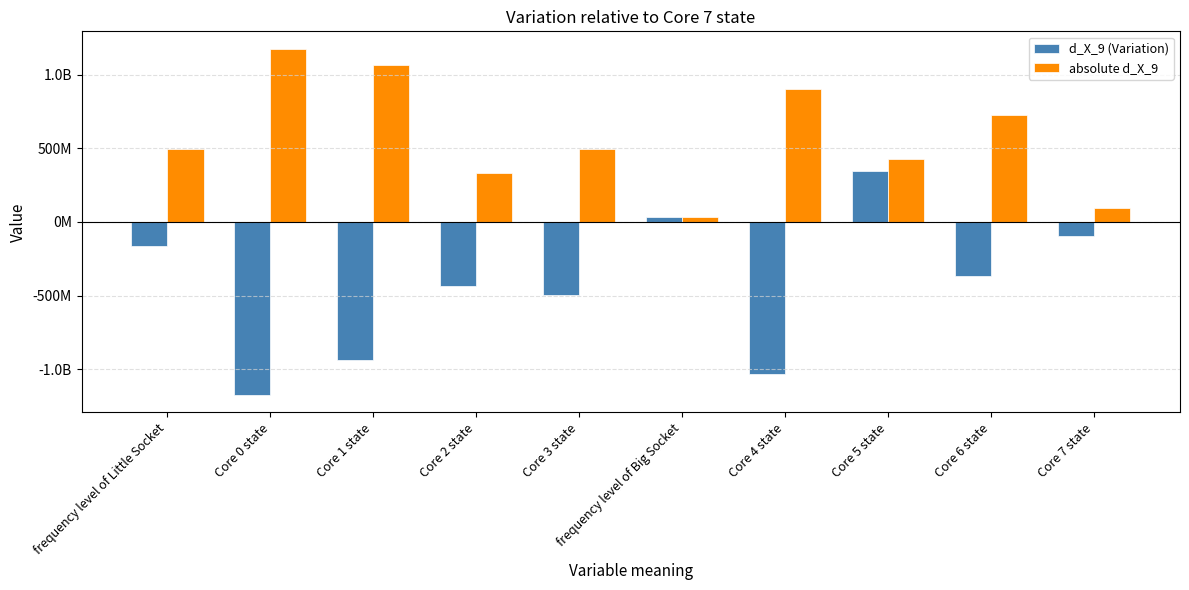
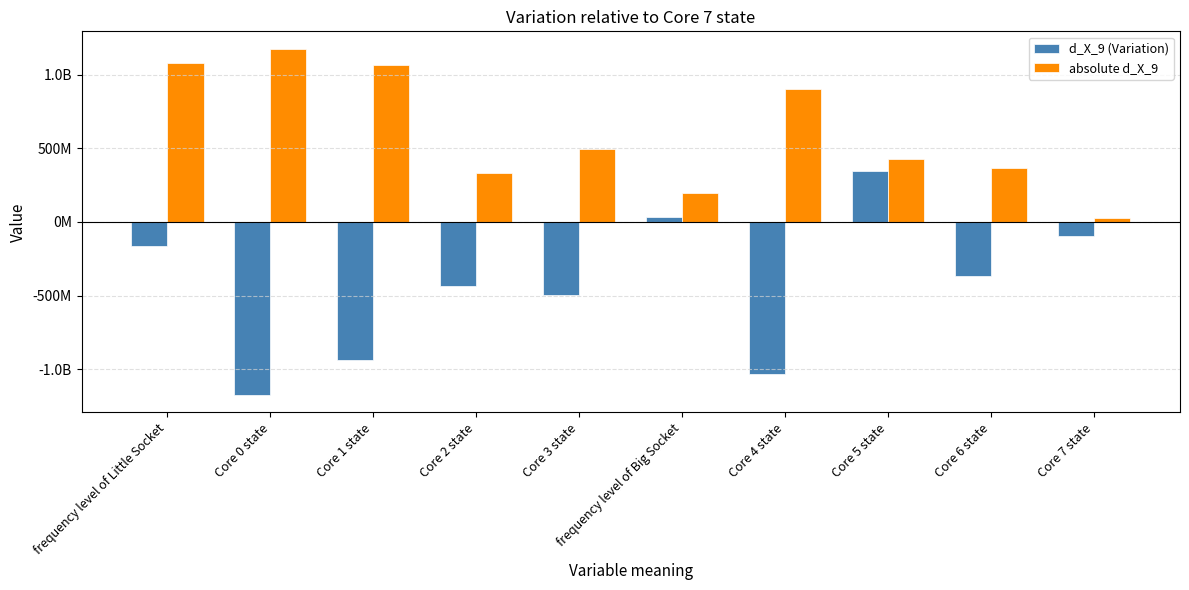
absolute d_X_9, frequency level of Little Socket: 500000000 -> 1080000000
absolute d_X_9, frequency level of Big Socket: 30000000 -> 200000000
absolute d_X_9, Core 6 state: 730000000 -> 370000000
absolute d_X_9, Core 7 state: 100000000 -> 30000000
